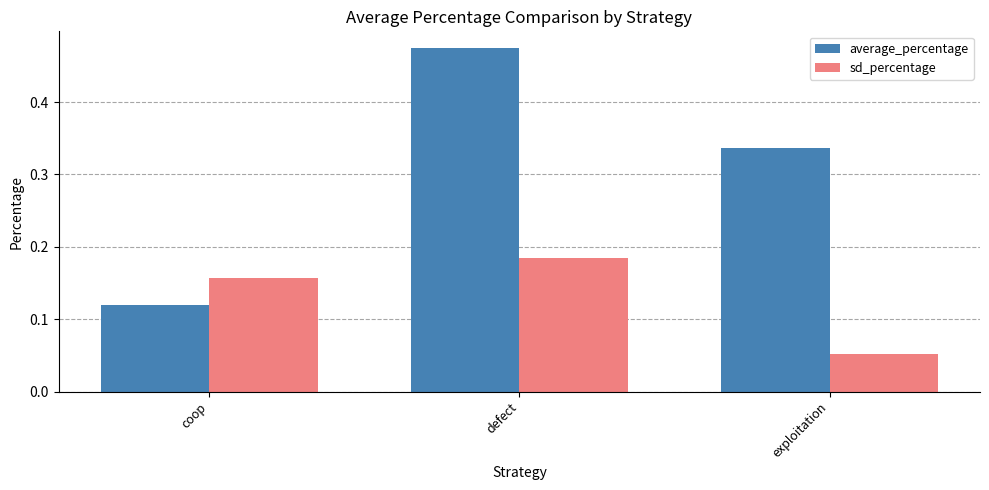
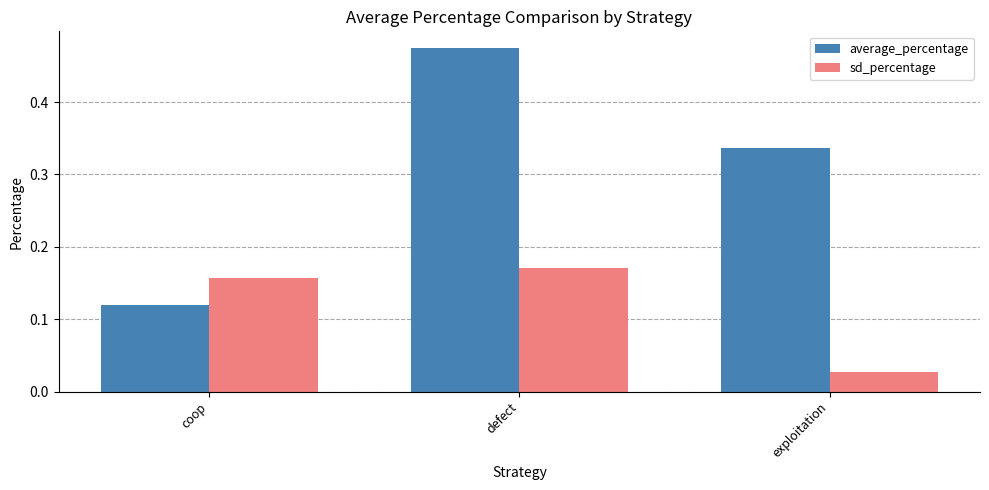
sd_percentage, defect: 0.19 -> 0.17
sd_percentage, exploitation: 0.05 -> 0.03
